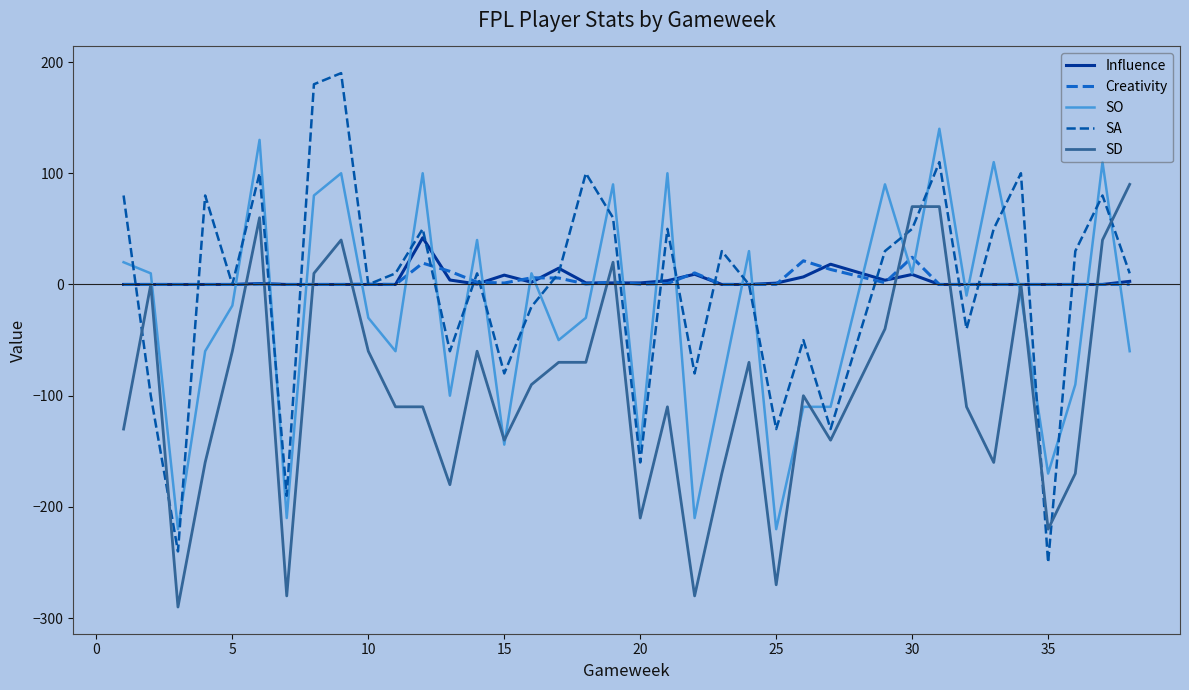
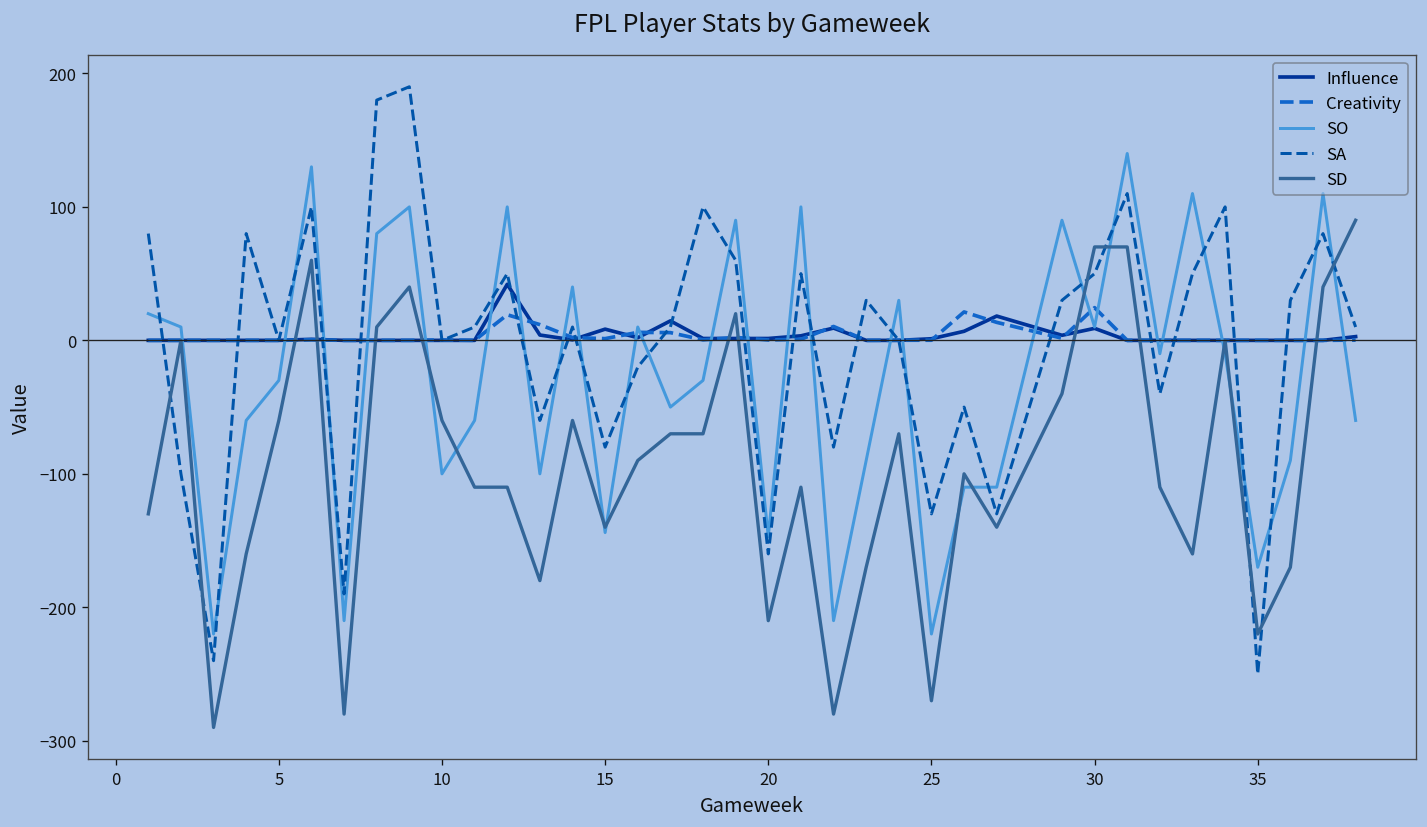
SO, 5: -19 -> -30
SO, 10: -30 -> -100
